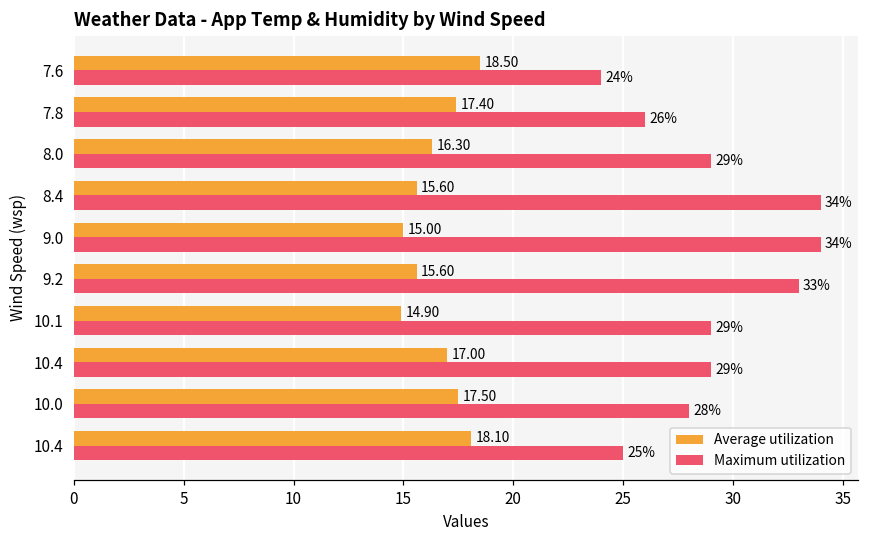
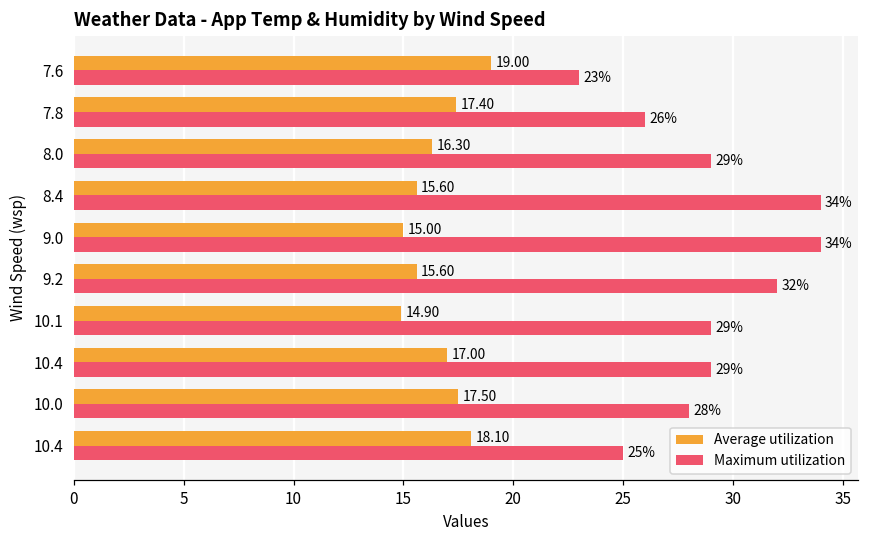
Average utilization, 7.6: 18.50 -> 19.00
Maximum utilization, 7.6: 24% -> 23%
Maximum utilization, 9.2: 33% -> 32%
